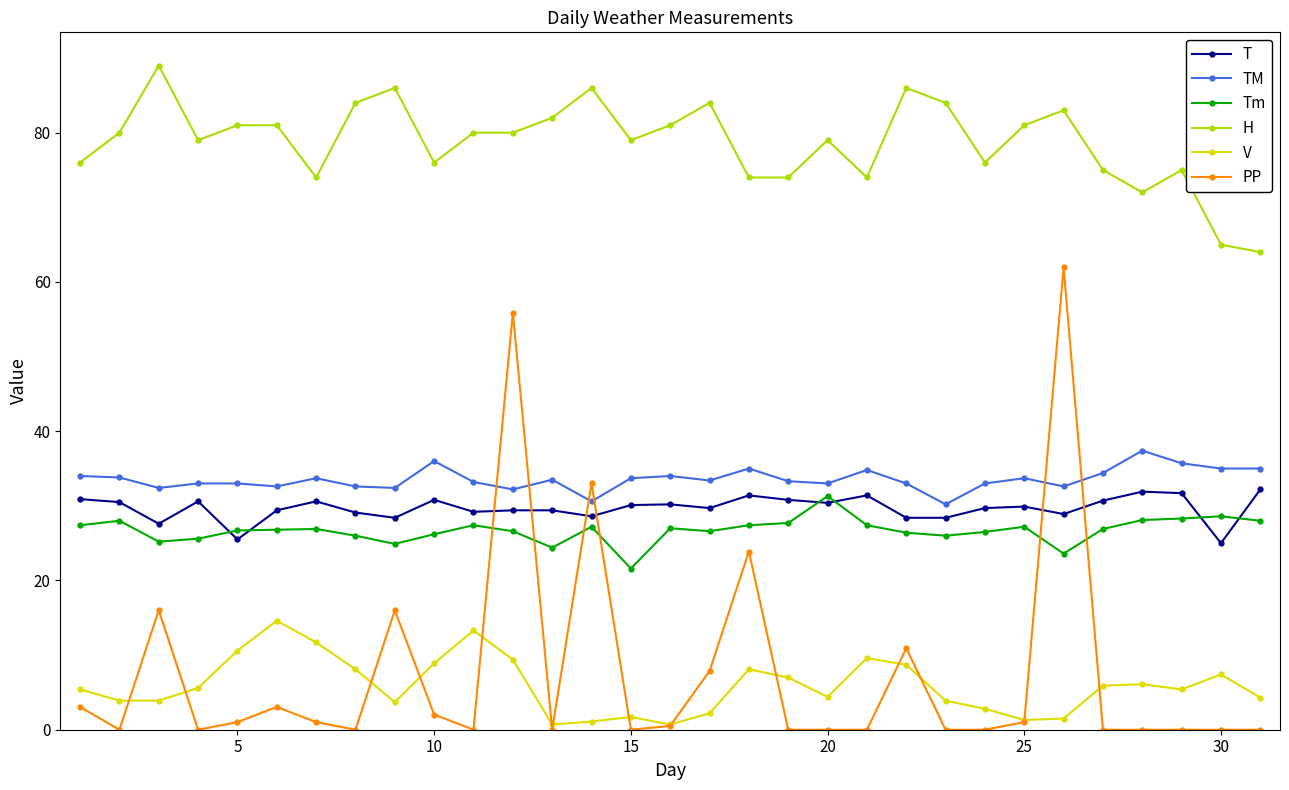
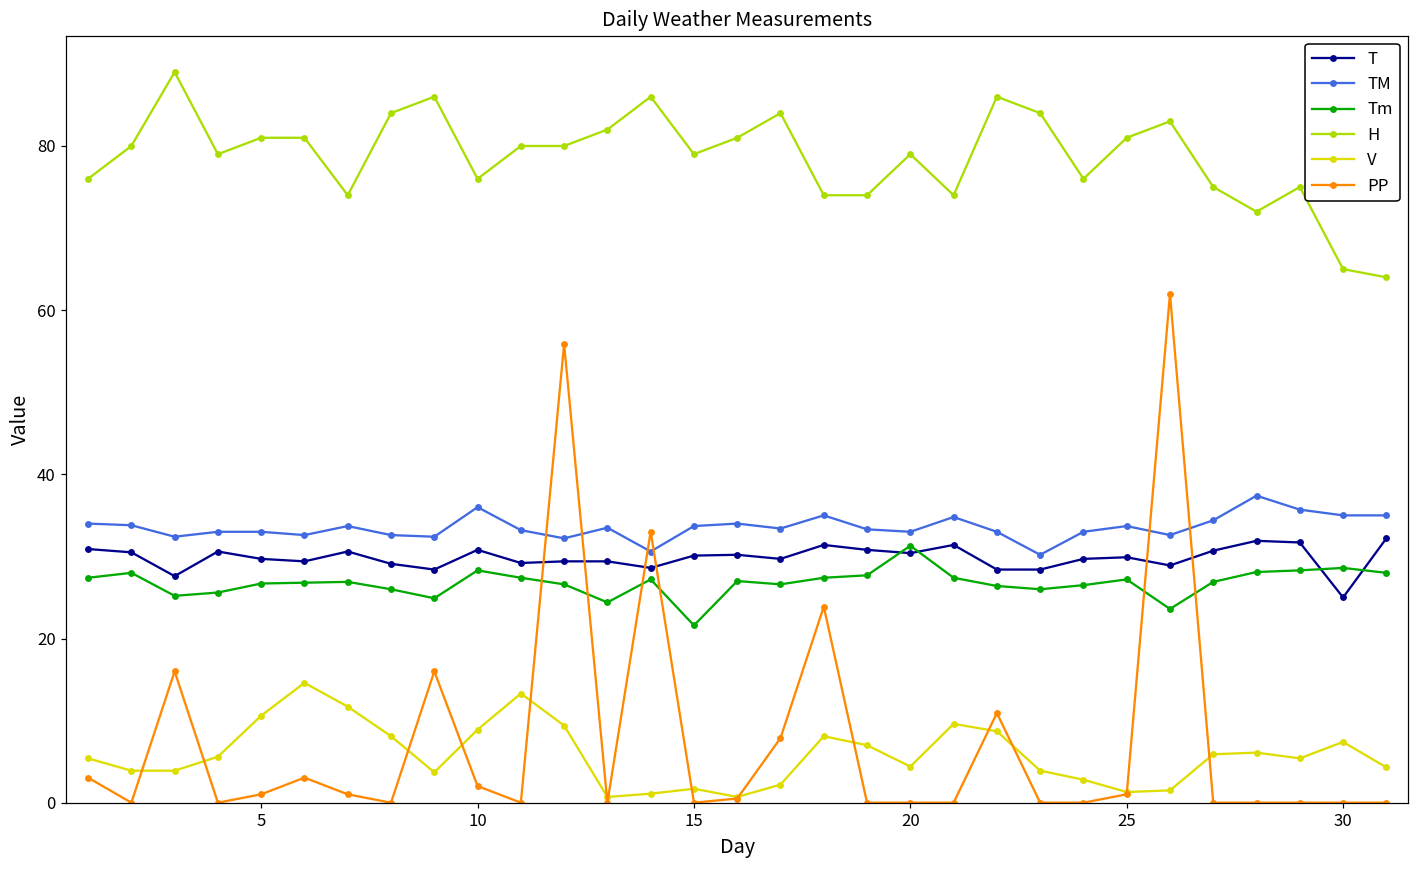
T, 5: 26 -> 30
Tm, 10: 26 -> 28
